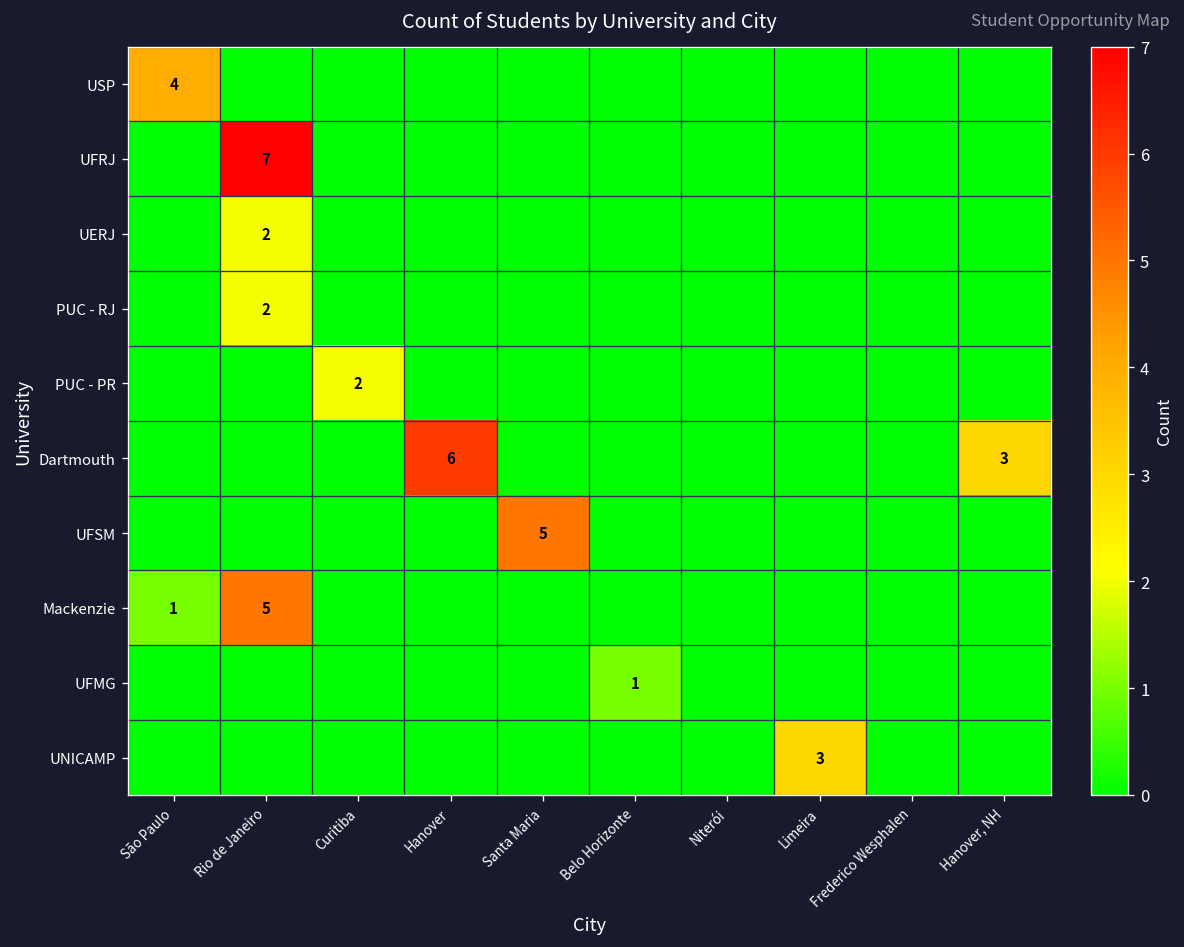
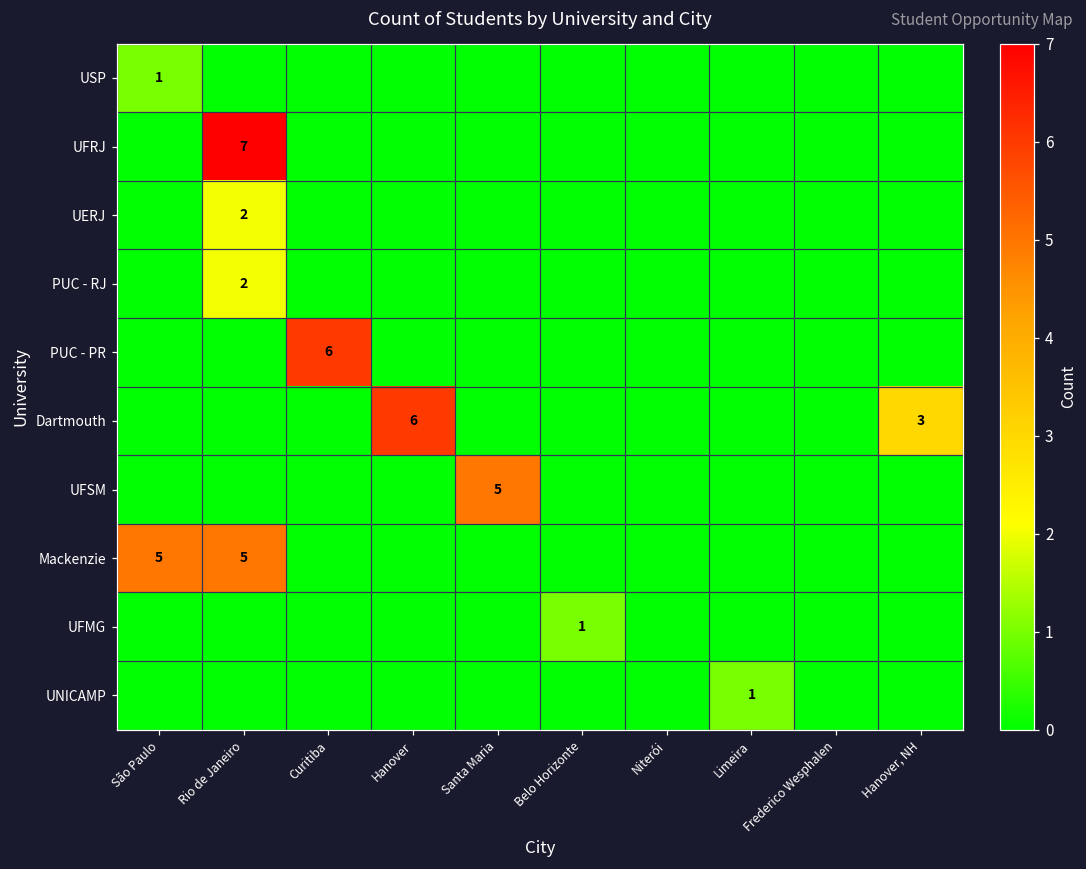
USP, São Paulo: 4 -> 1
PUC - PR, Curitiba: 2 -> 6
Mackenzie, São Paulo: 1 -> 5
UNICAMP, Limeira: 3 -> 1
